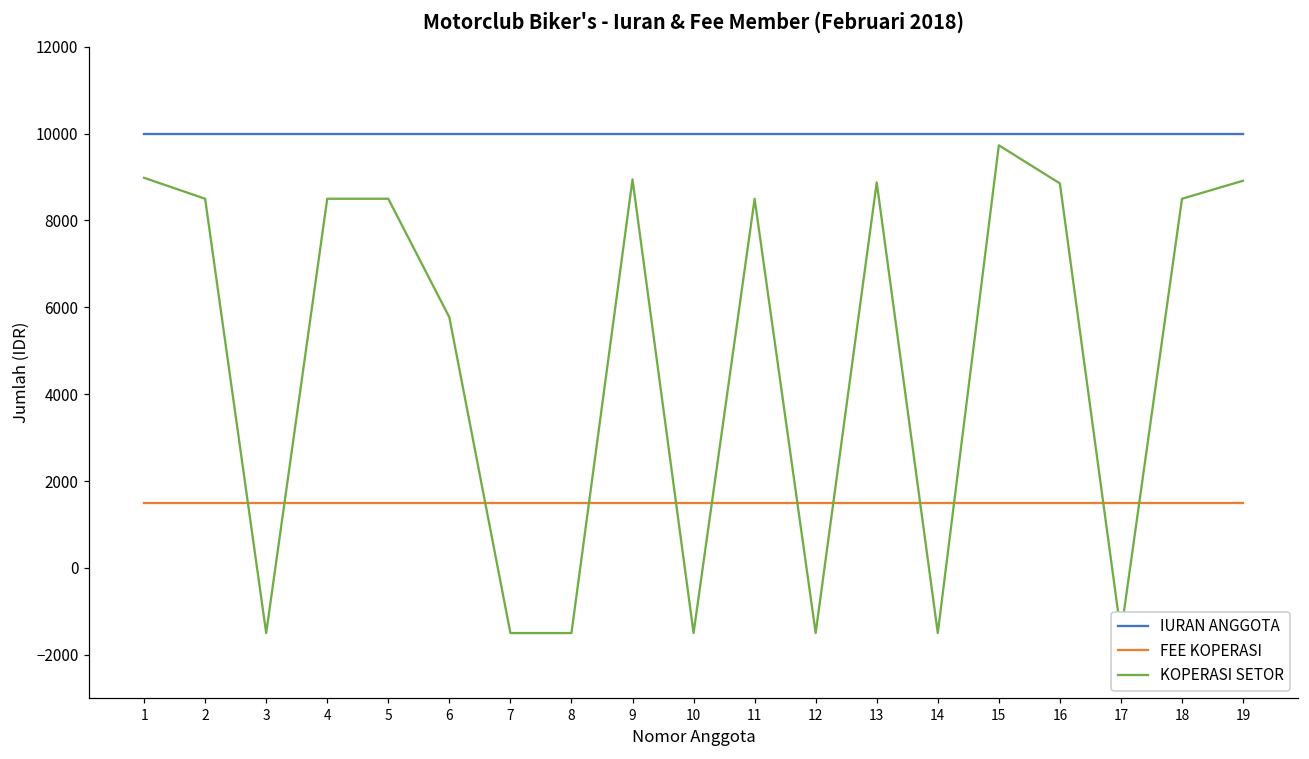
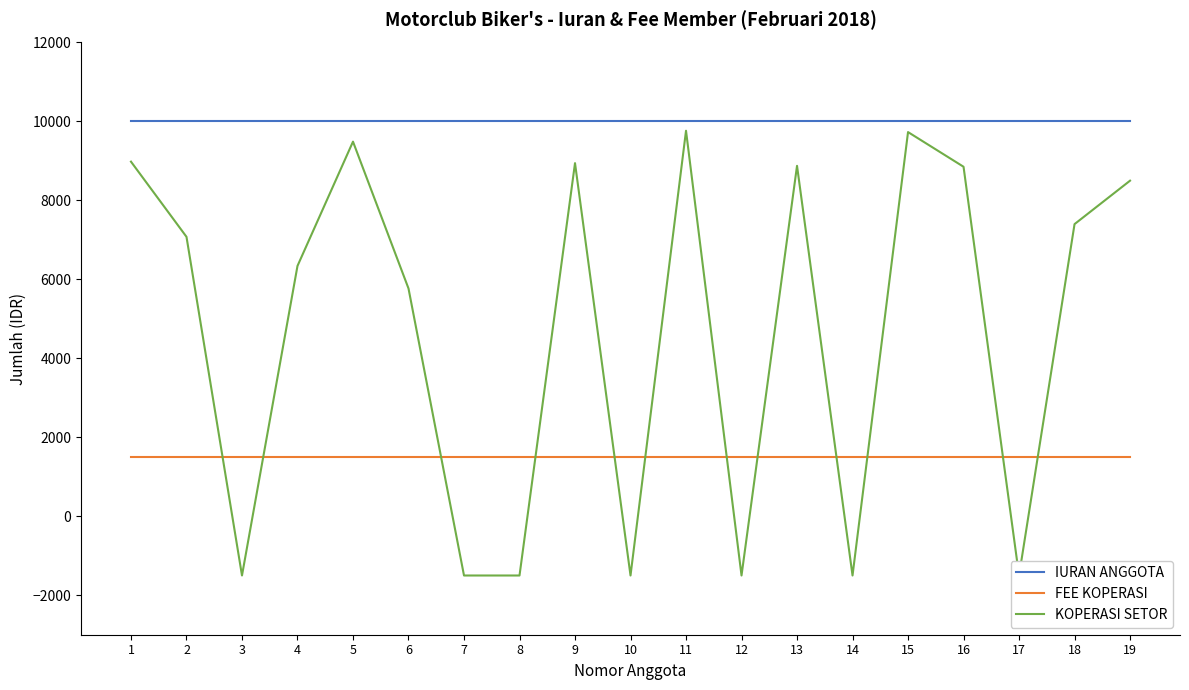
KOPERASI SETOR, 2: 8500 -> 7100
KOPERASI SETOR, 4: 8500 -> 6300
KOPERASI SETOR, 5: 8500 -> 9500
KOPERASI SETOR, 11: 8500 -> 9800
KOPERASI SETOR, 18: 8500 -> 7400
KOPERASI SETOR, 19: 8900 -> 8500
